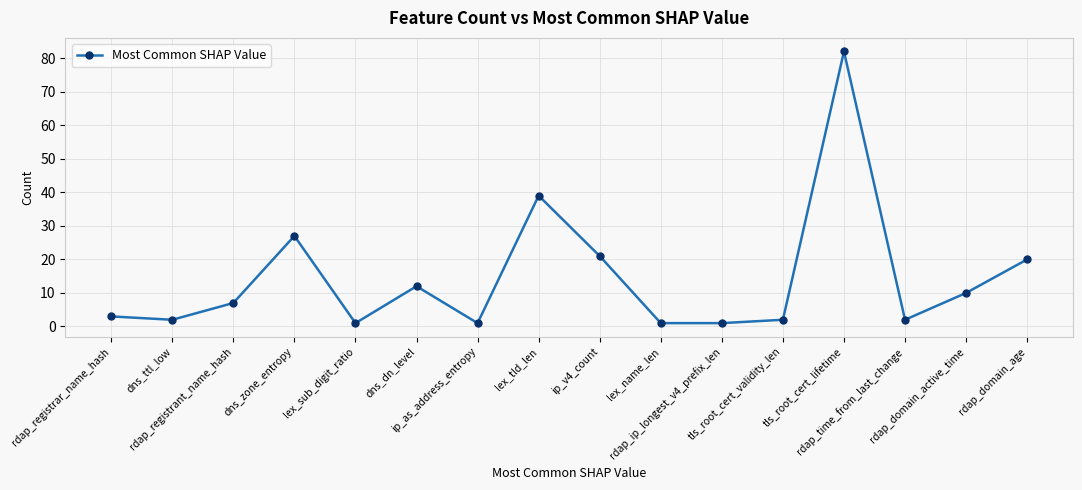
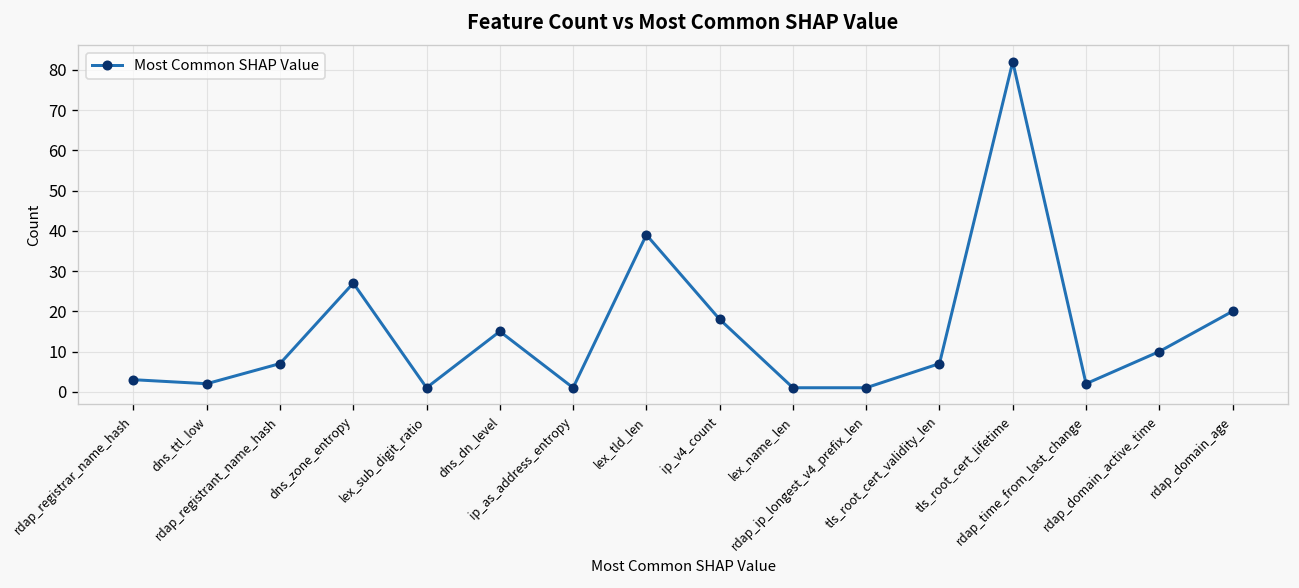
dns_dn_level: 12 -> 15
ip_v4_count: 21 -> 18
tls_root_cert_validity_len: 2 -> 7
